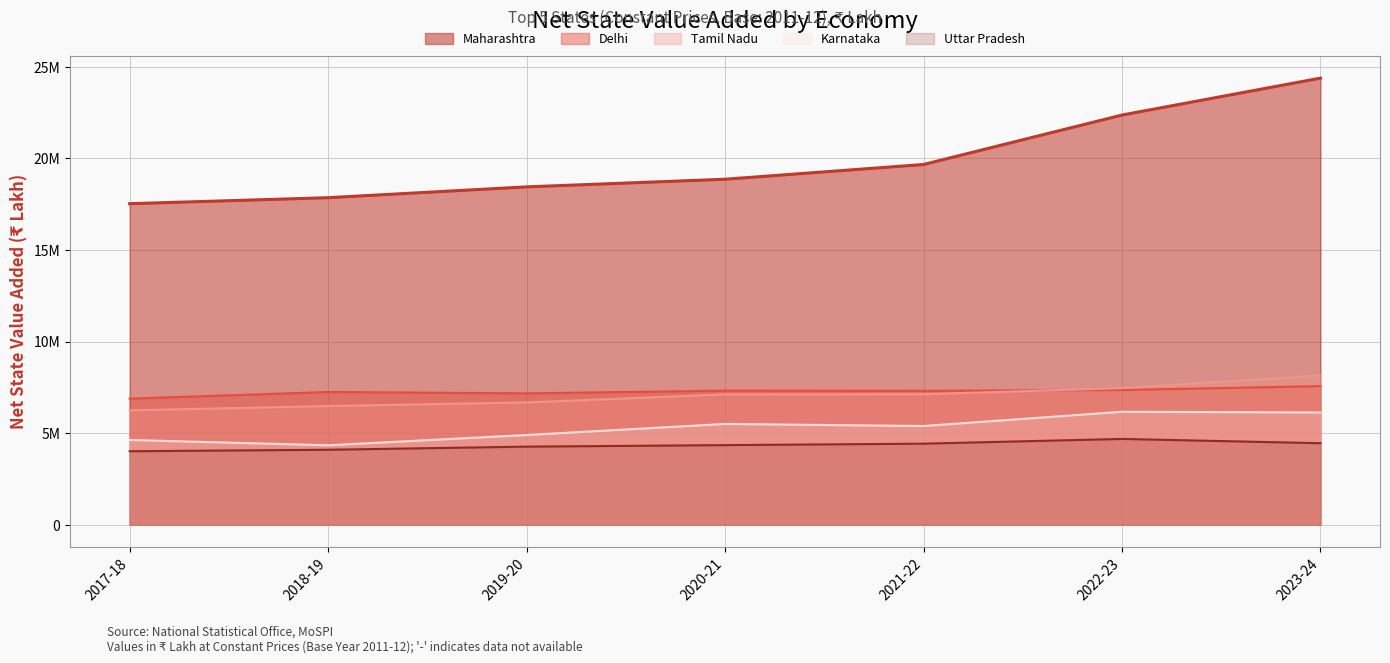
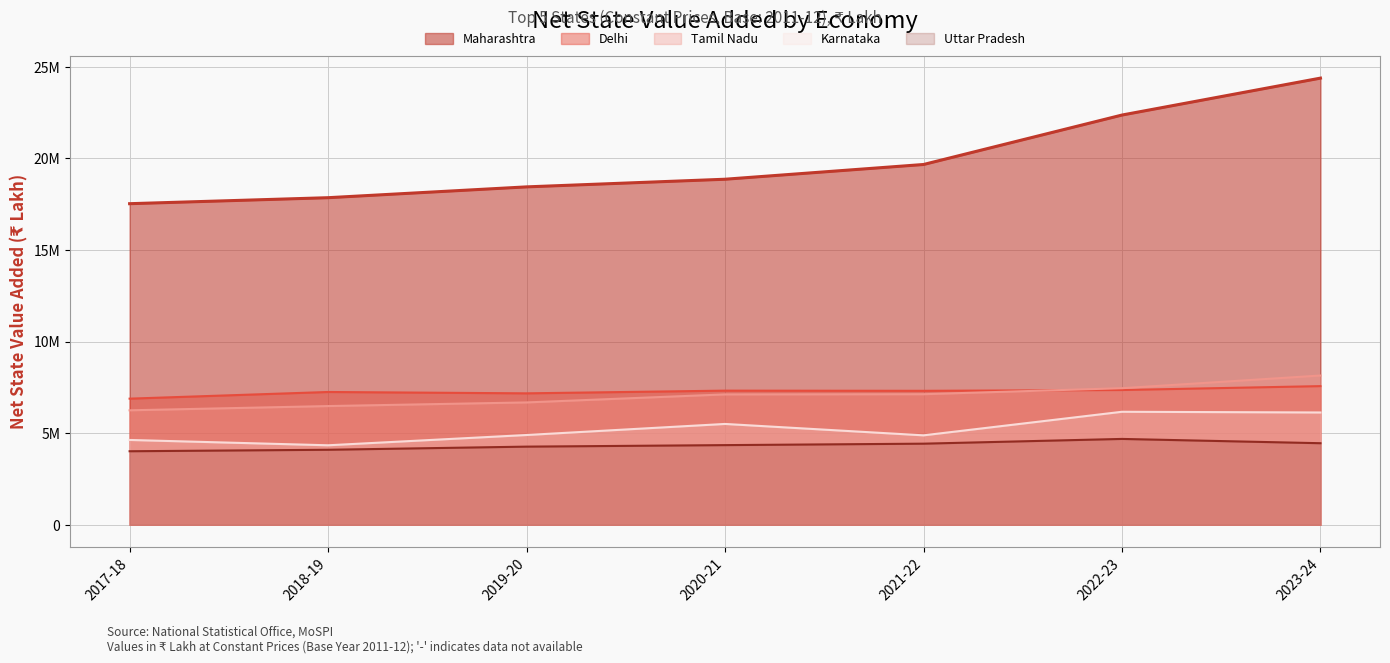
Karnataka, 2021-22: 5400000 -> 4900000
